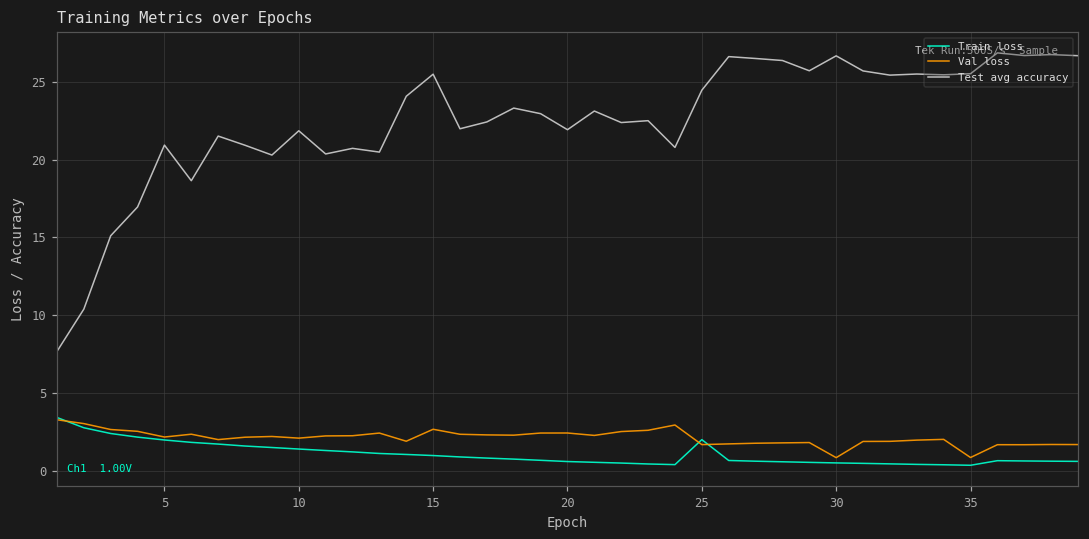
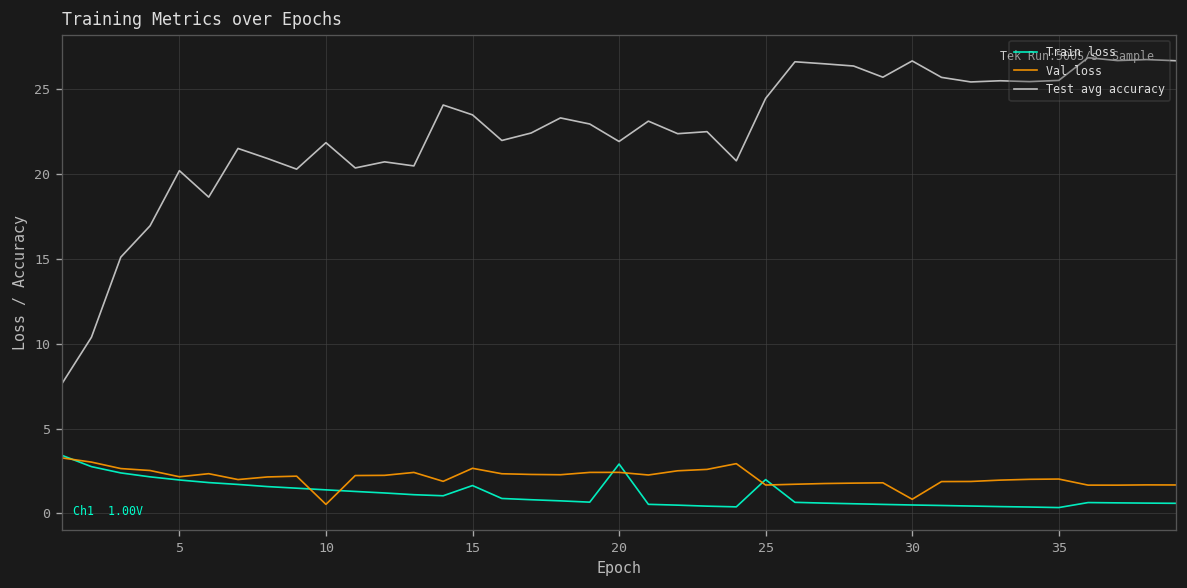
Test avg accuracy, 5: 20.9 -> 20.2
Val loss, 10: 2.1 -> 0.5
Train loss, 15: 1.0 -> 1.6
Test avg accuracy, 15: 25.5 -> 23.5
Train loss, 20: 0.6 -> 2.9
Val loss, 35: 0.8 -> 2.0
